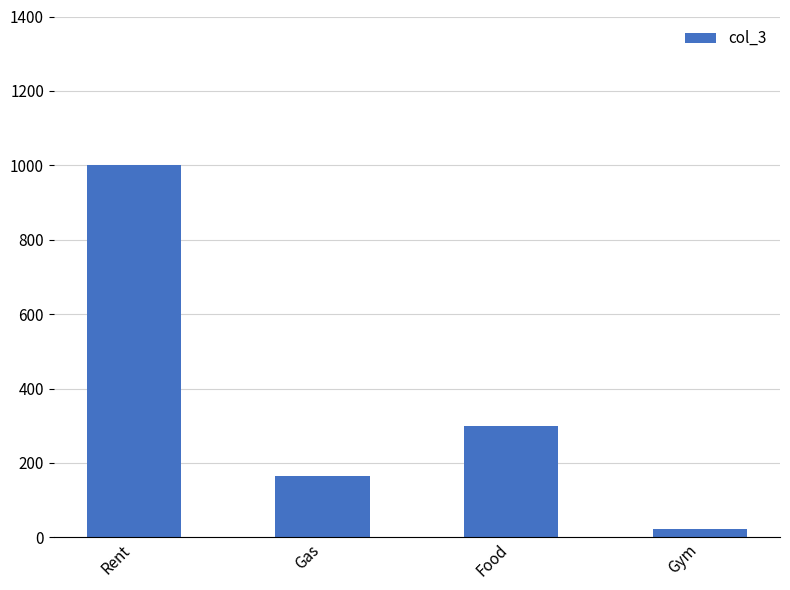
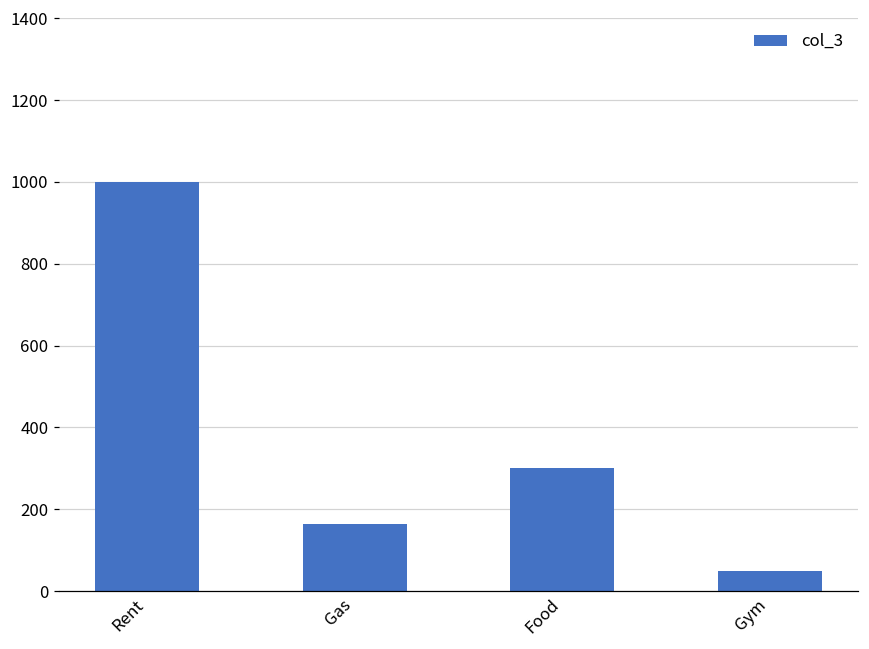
Gym: 20 -> 50
